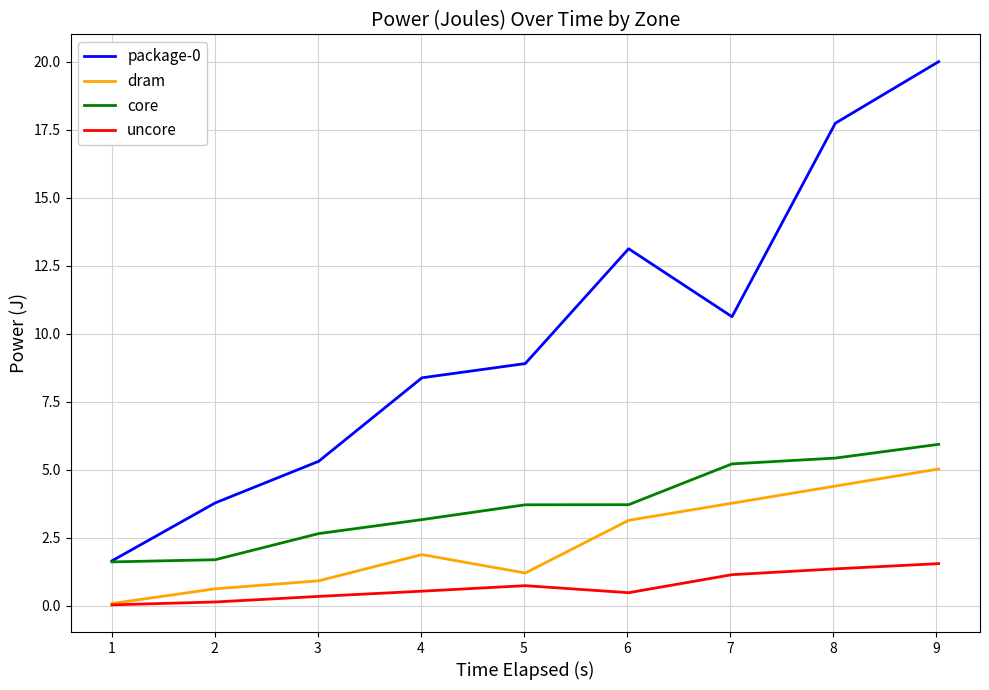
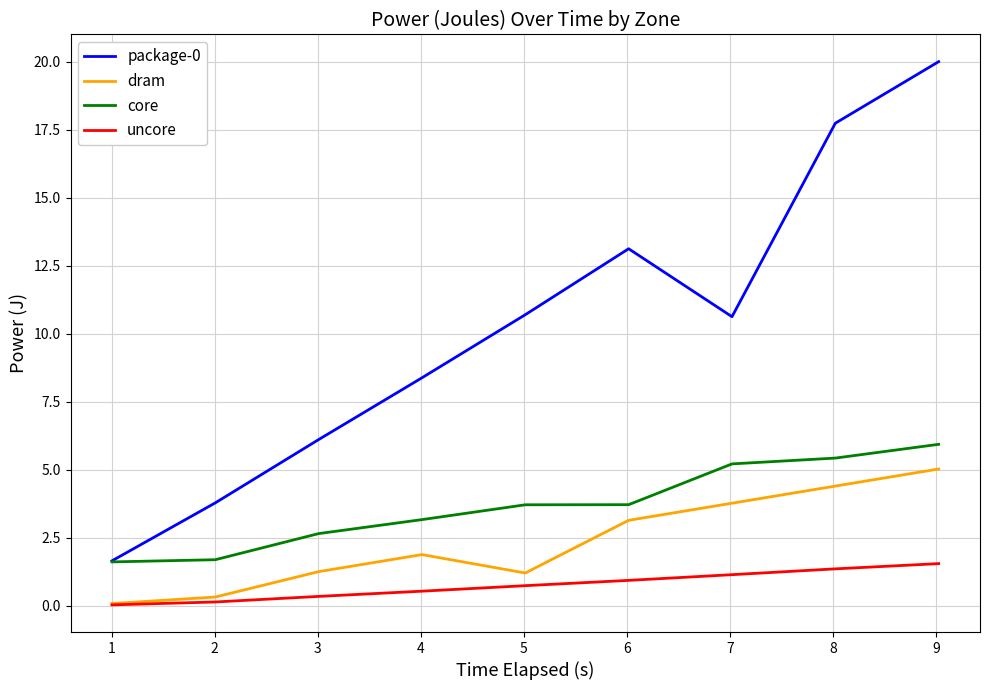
dram, 2: 0.6 -> 0.3
package-0, 3: 5.3 -> 6.1
dram, 3: 0.9 -> 1.3
package-0, 5: 8.9 -> 10.7
uncore, 6: 0.5 -> 0.9
